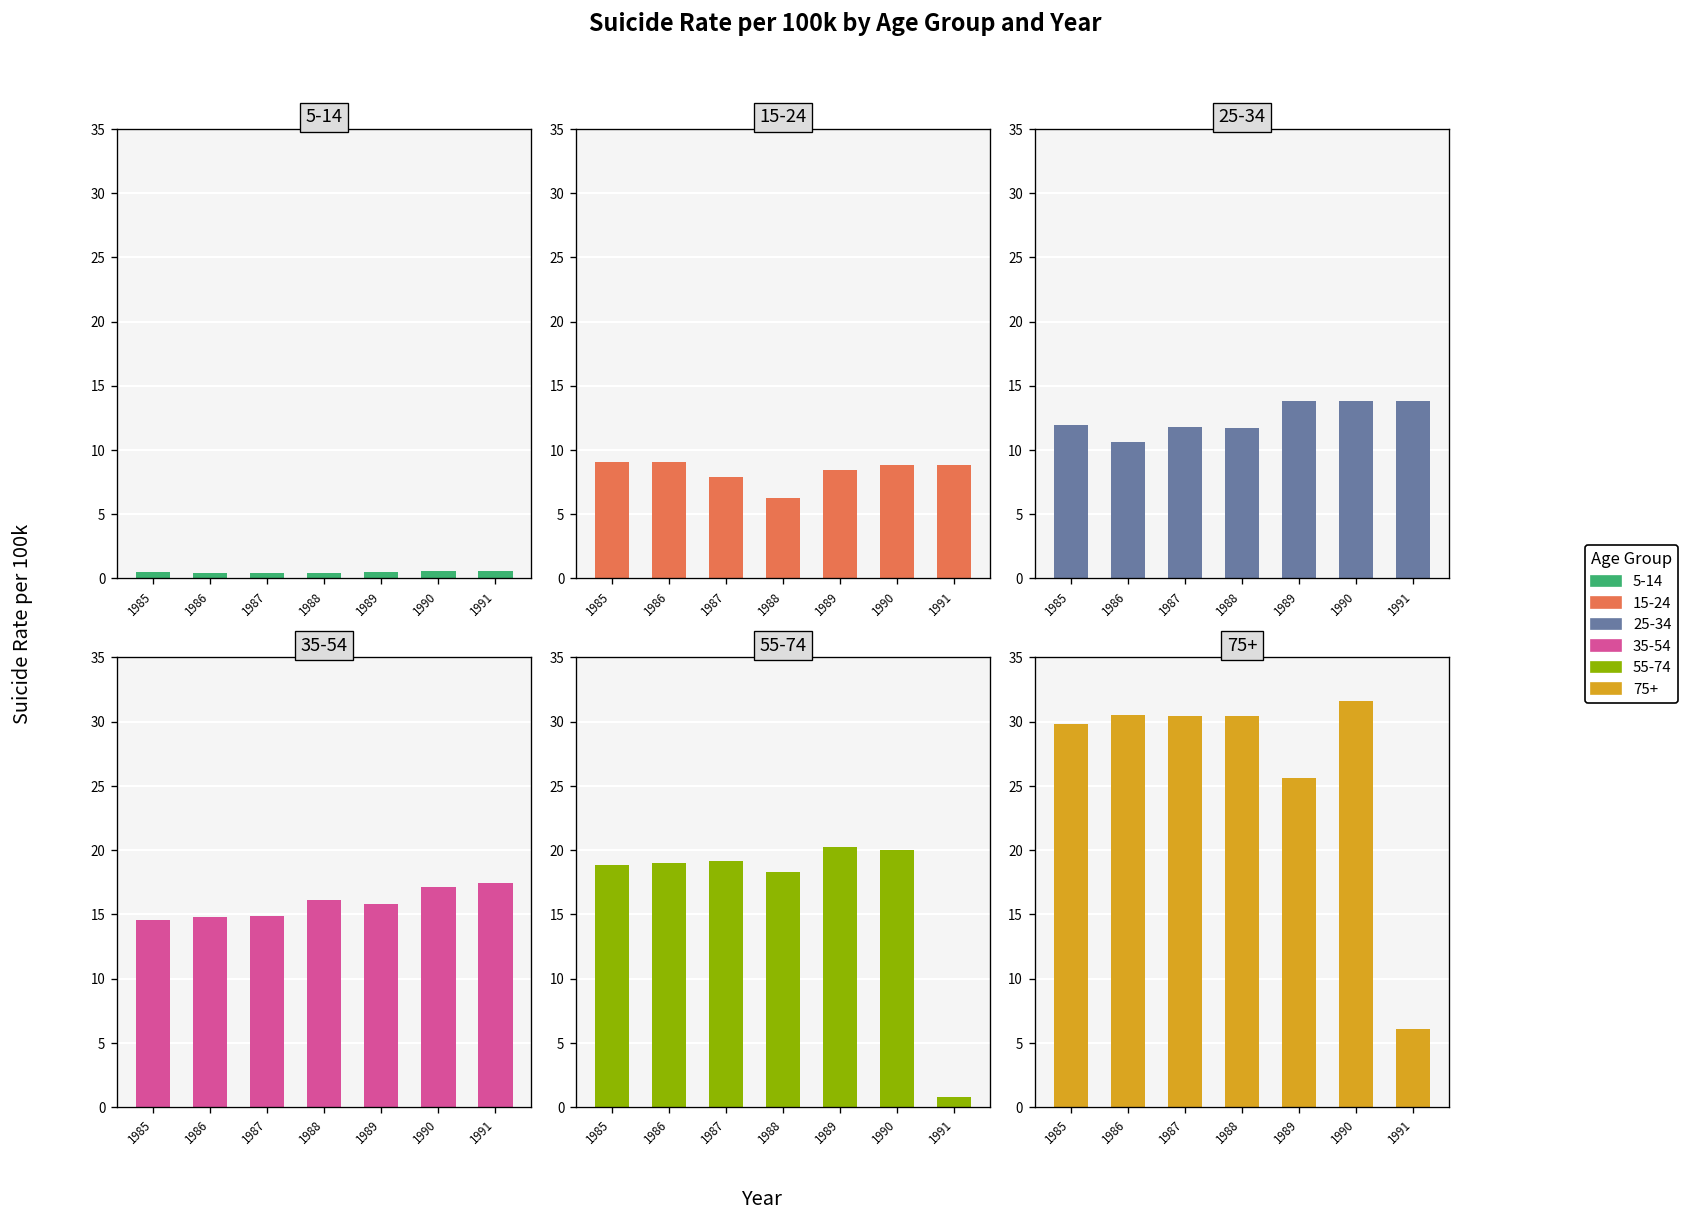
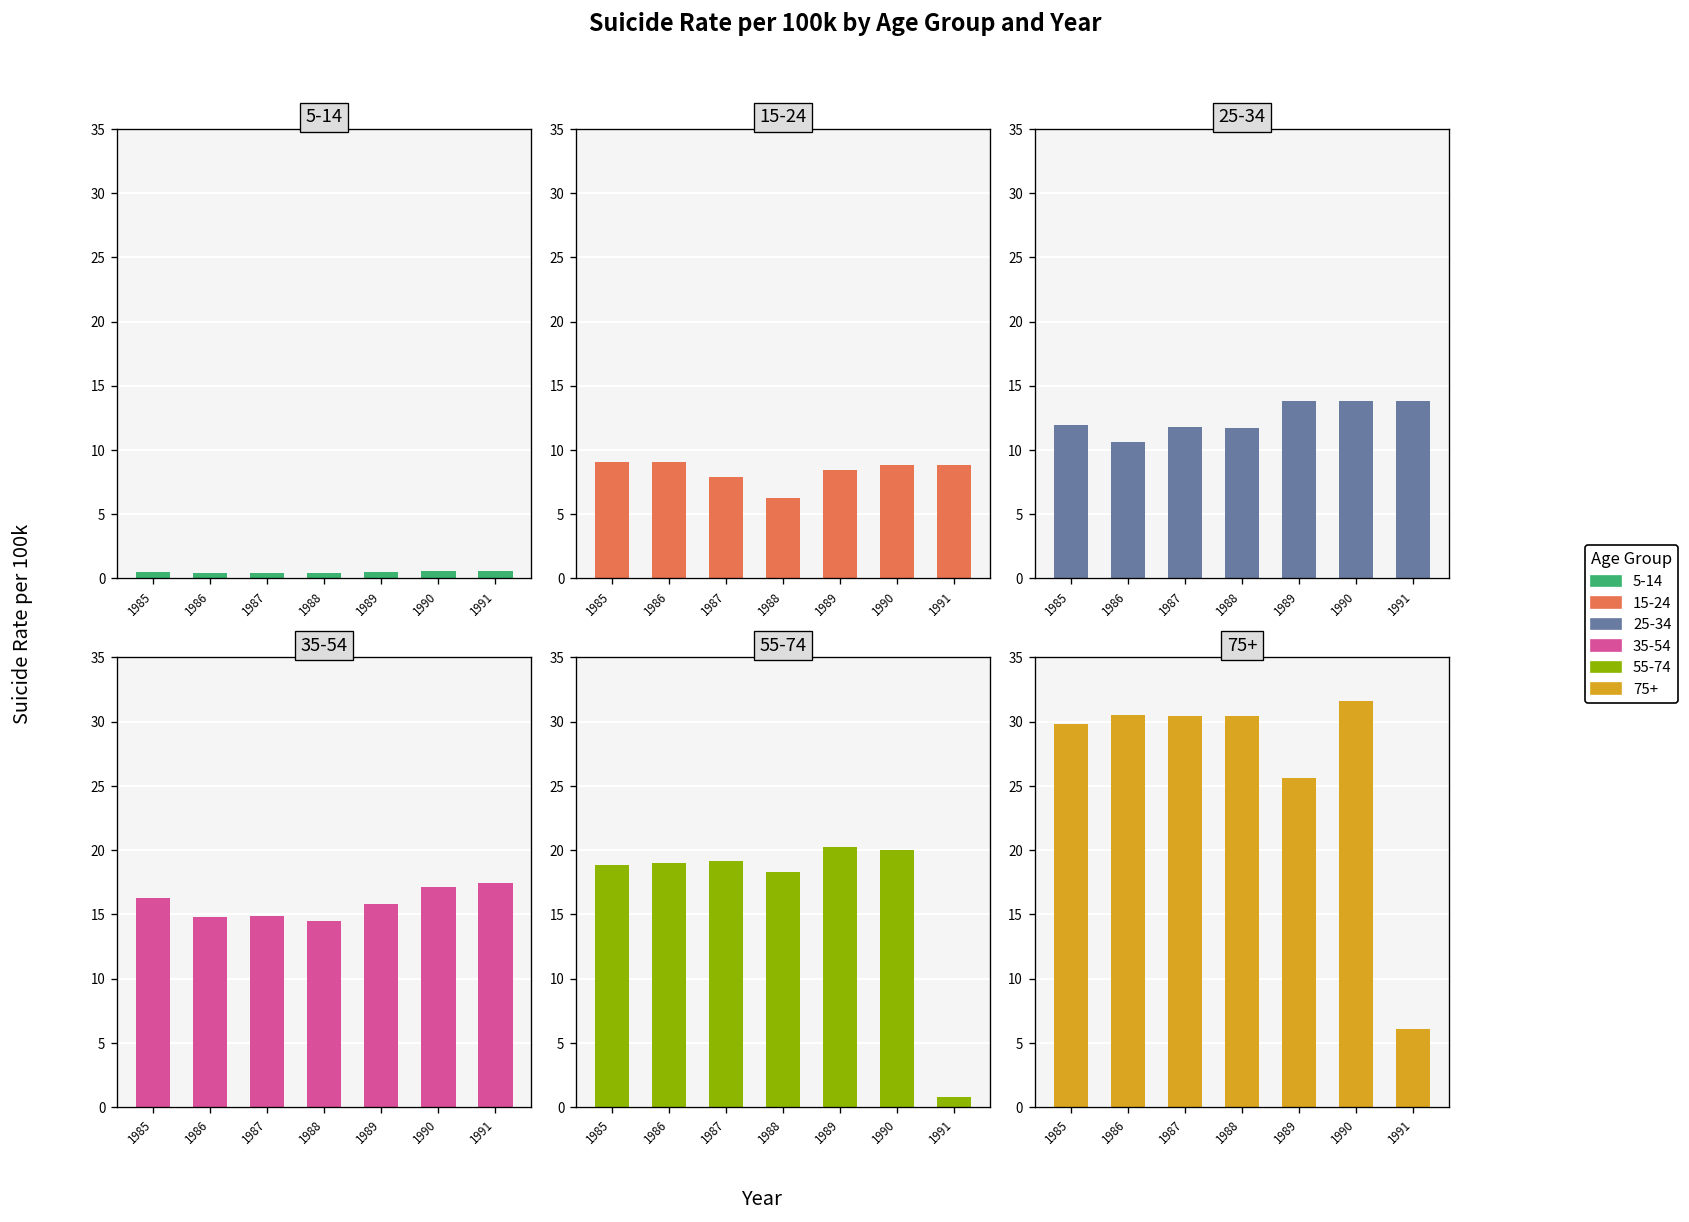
35-54, 1985: 14.5 -> 16.3
35-54, 1988: 16.2 -> 14.5
